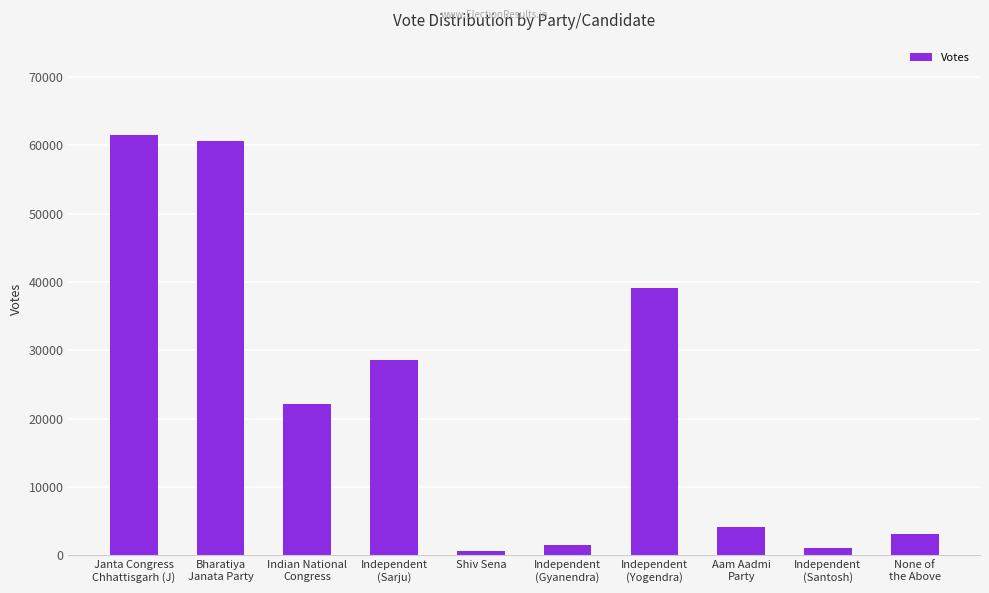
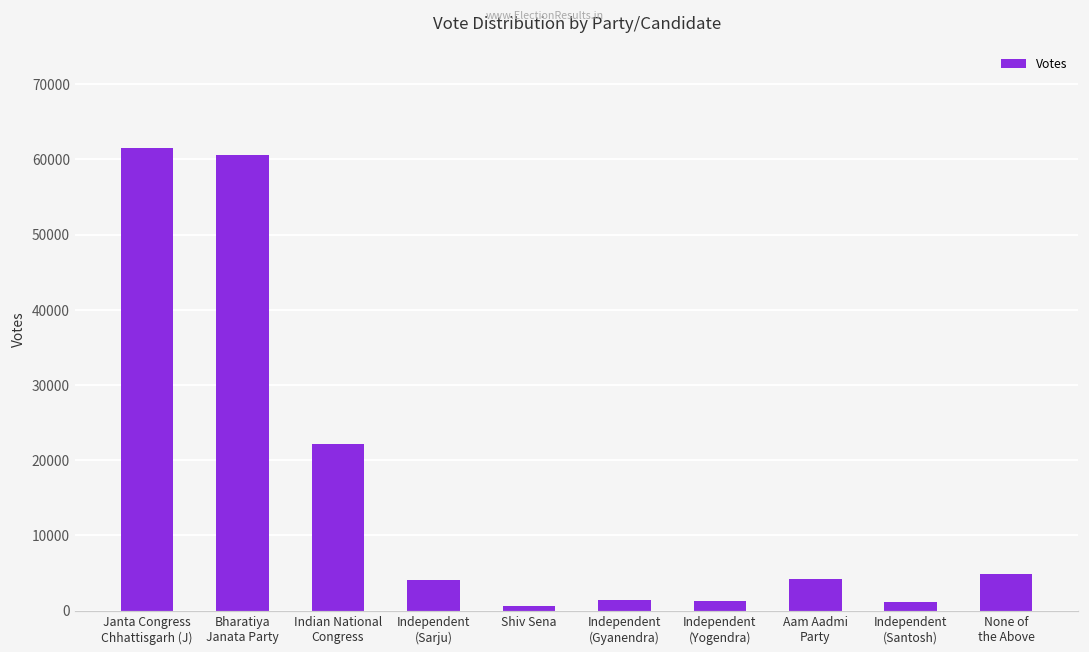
Independent (Sarju): 29000 -> 4000
Independent (Yogendra): 39000 -> 1000
None of the Above: 3000 -> 5000
